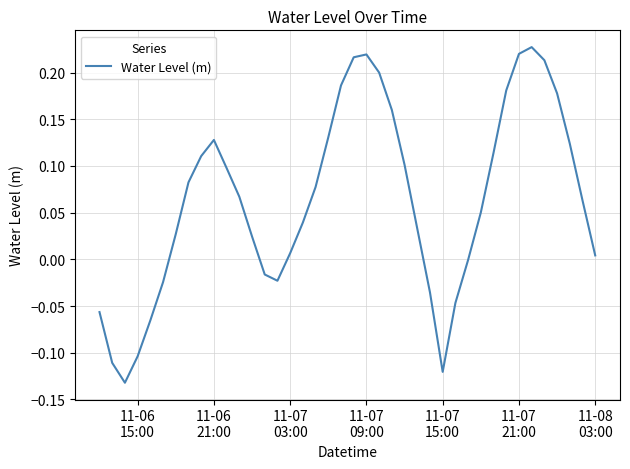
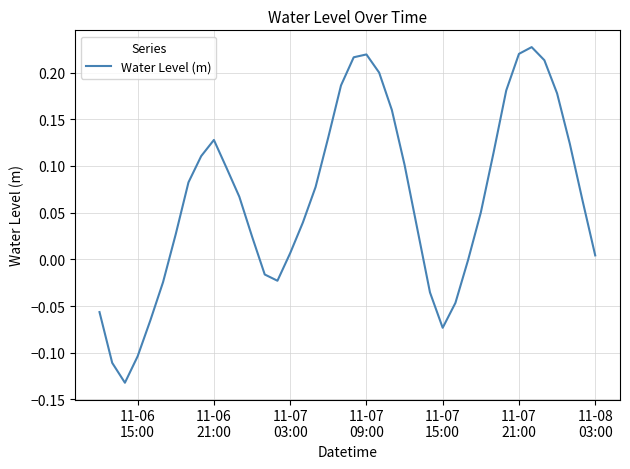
11-07 15:00: -0.12 -> -0.07
